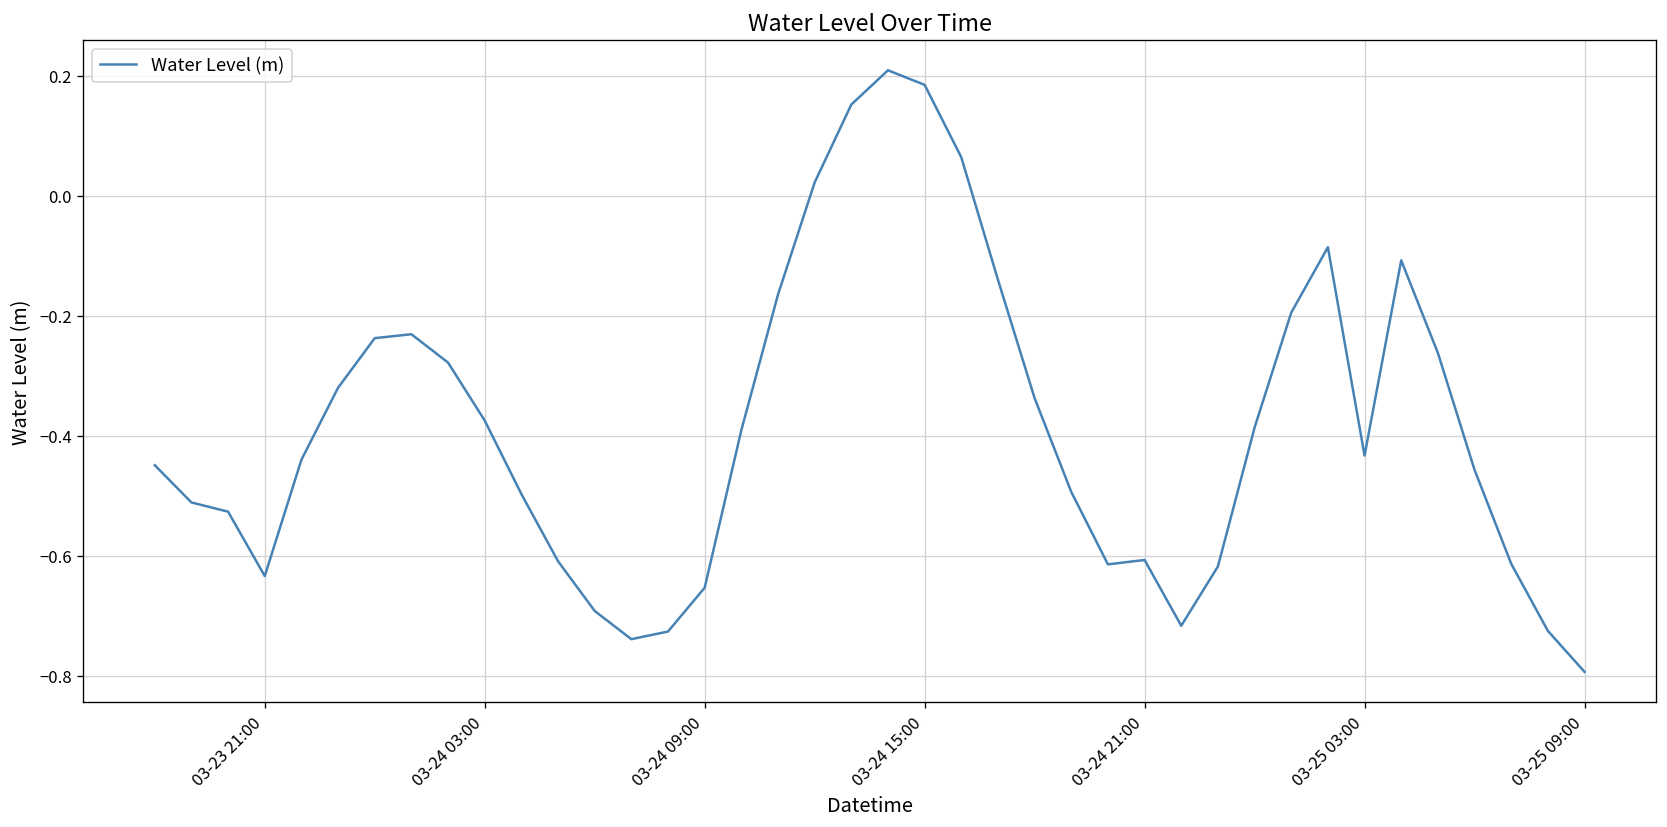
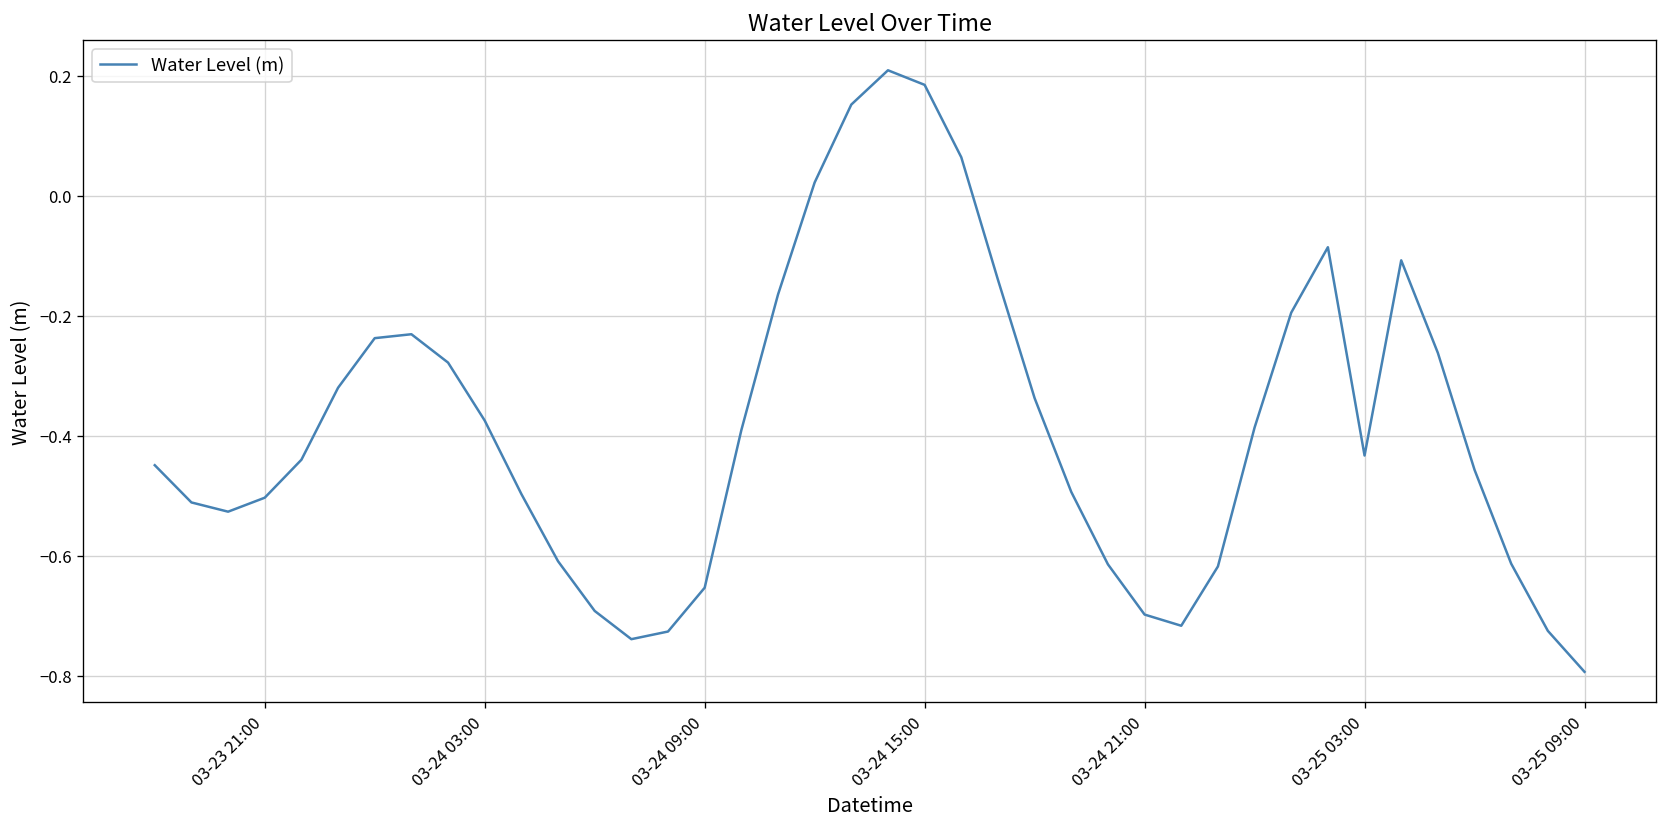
03-23 21:00: -0.63 -> -0.50
03-24 21:00: -0.61 -> -0.70
